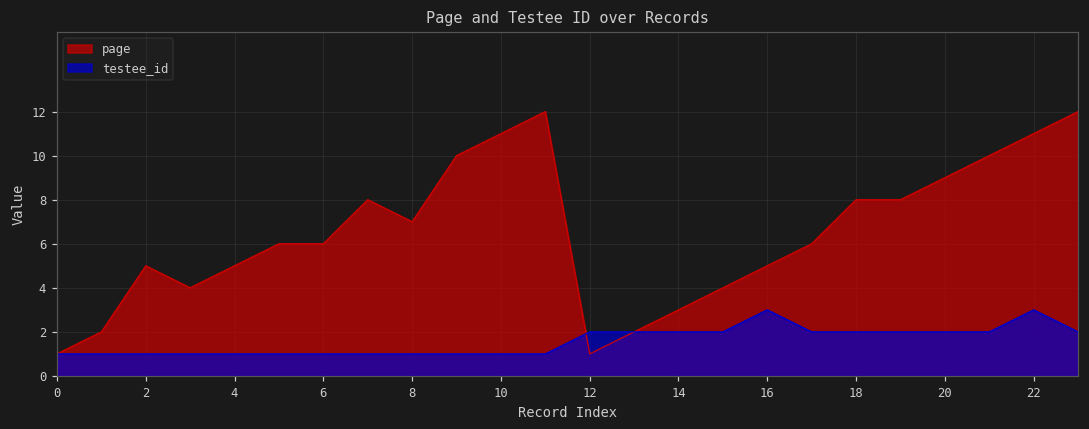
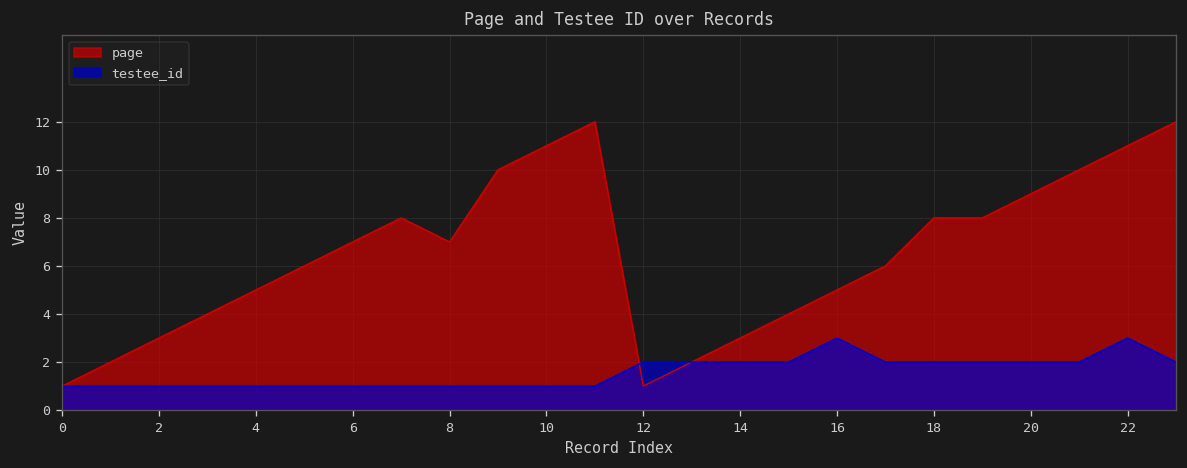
page, 2: 5 -> 3
page, 6: 6 -> 7
